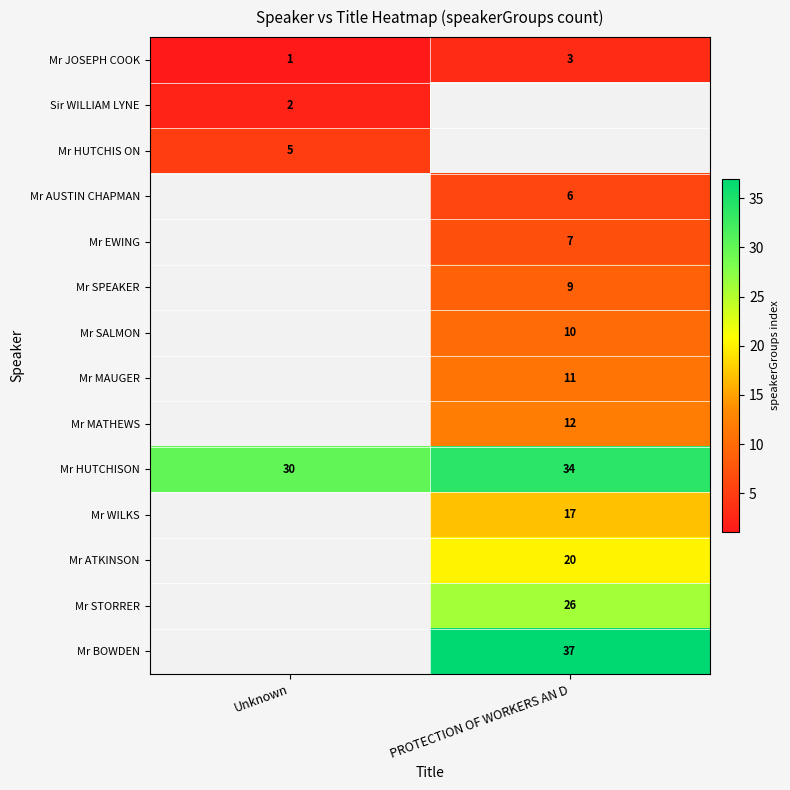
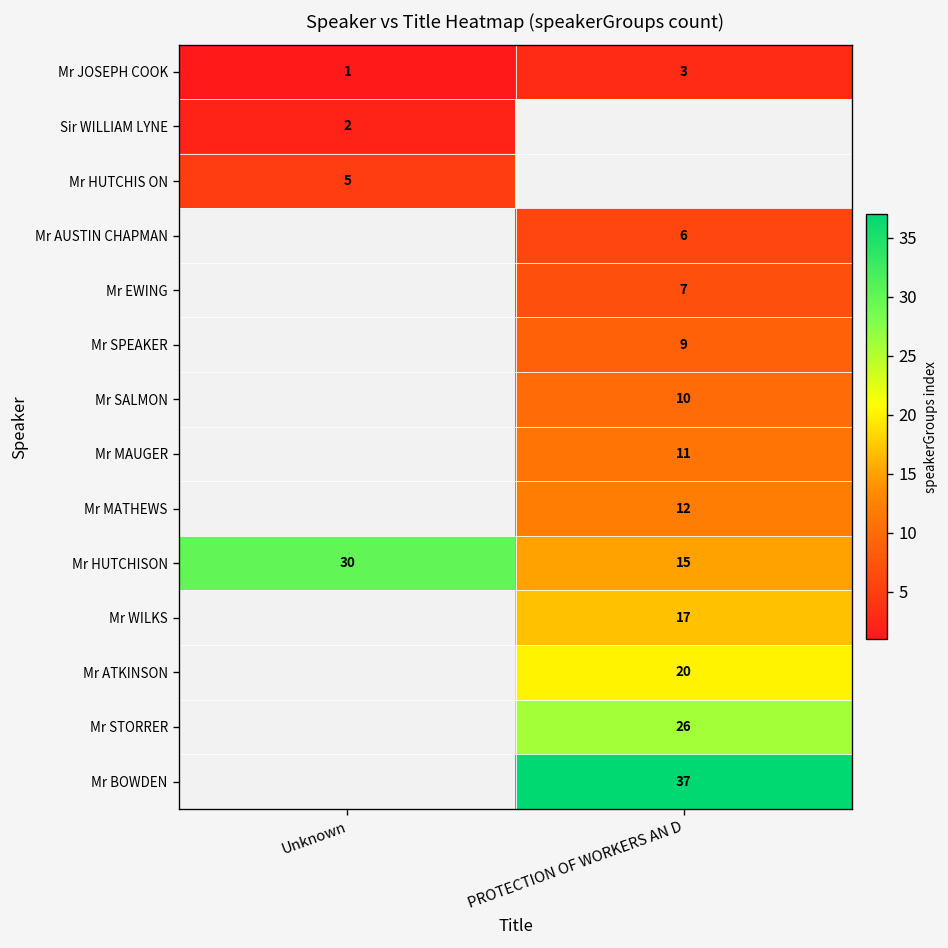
Mr HUTCHISON, PROTECTION OF WORKERS AN D: 34 -> 15
